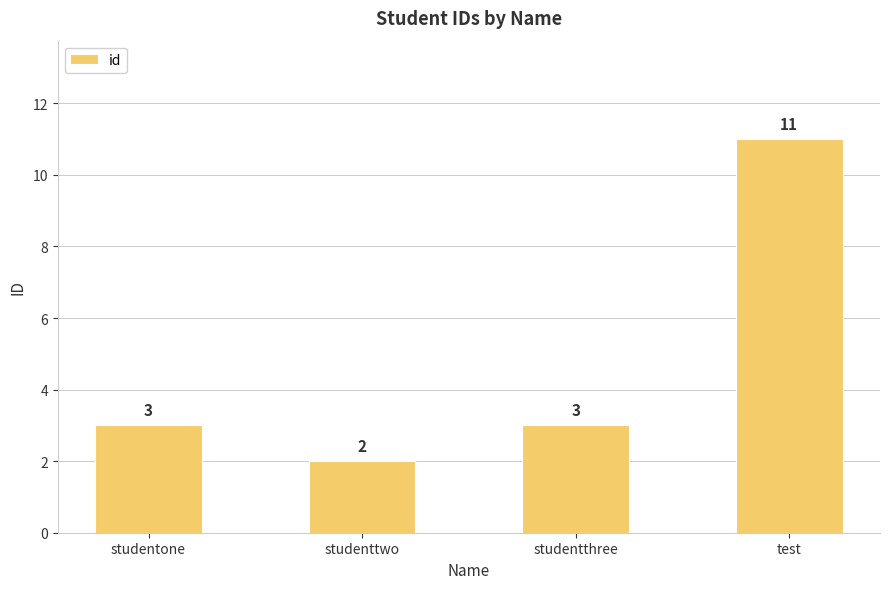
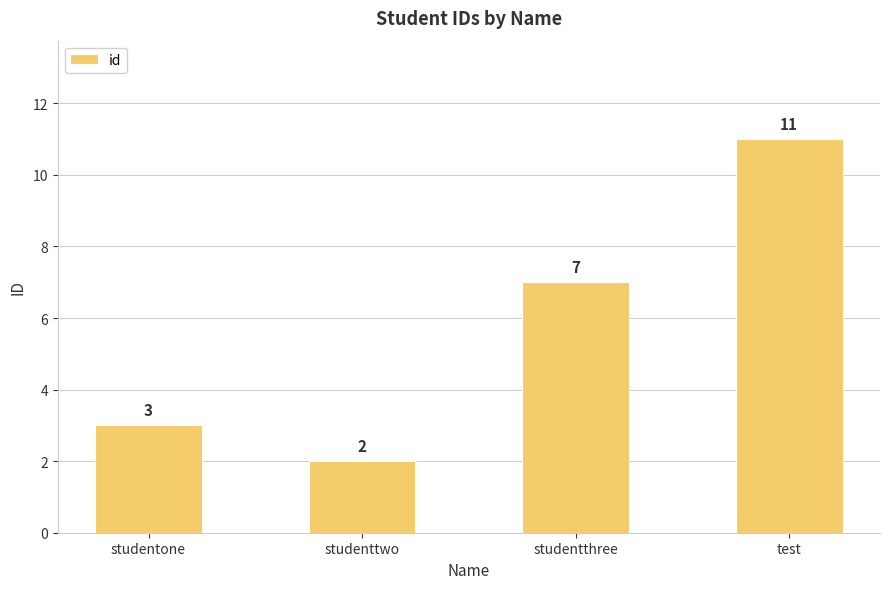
studentthree: 3 -> 7
